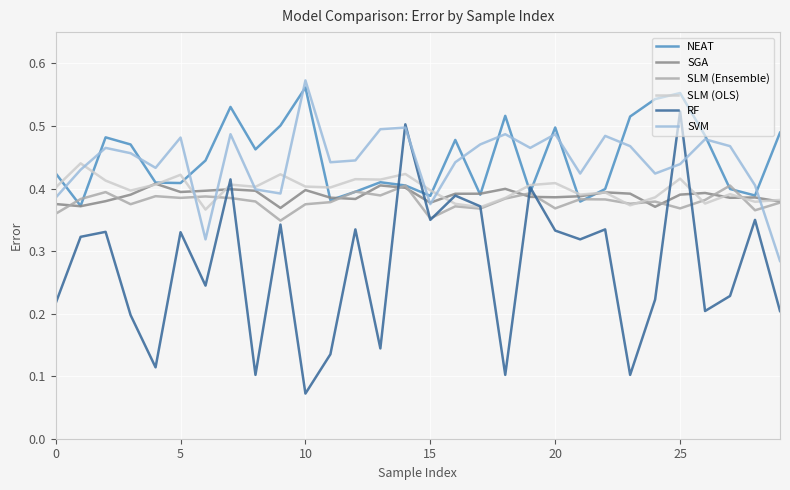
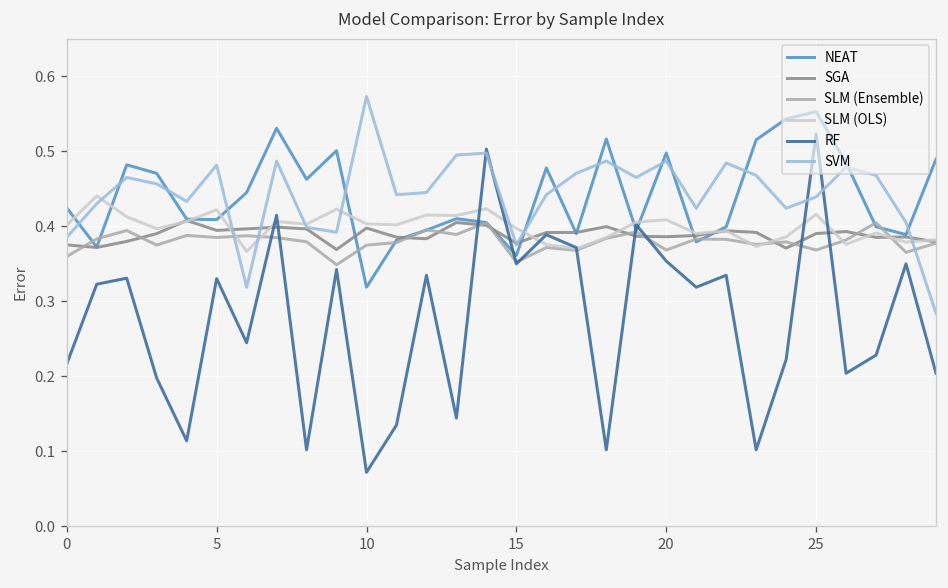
NEAT, 10: 0.56 -> 0.32
NEAT, 15: 0.39 -> 0.36
RF, 20: 0.33 -> 0.35
